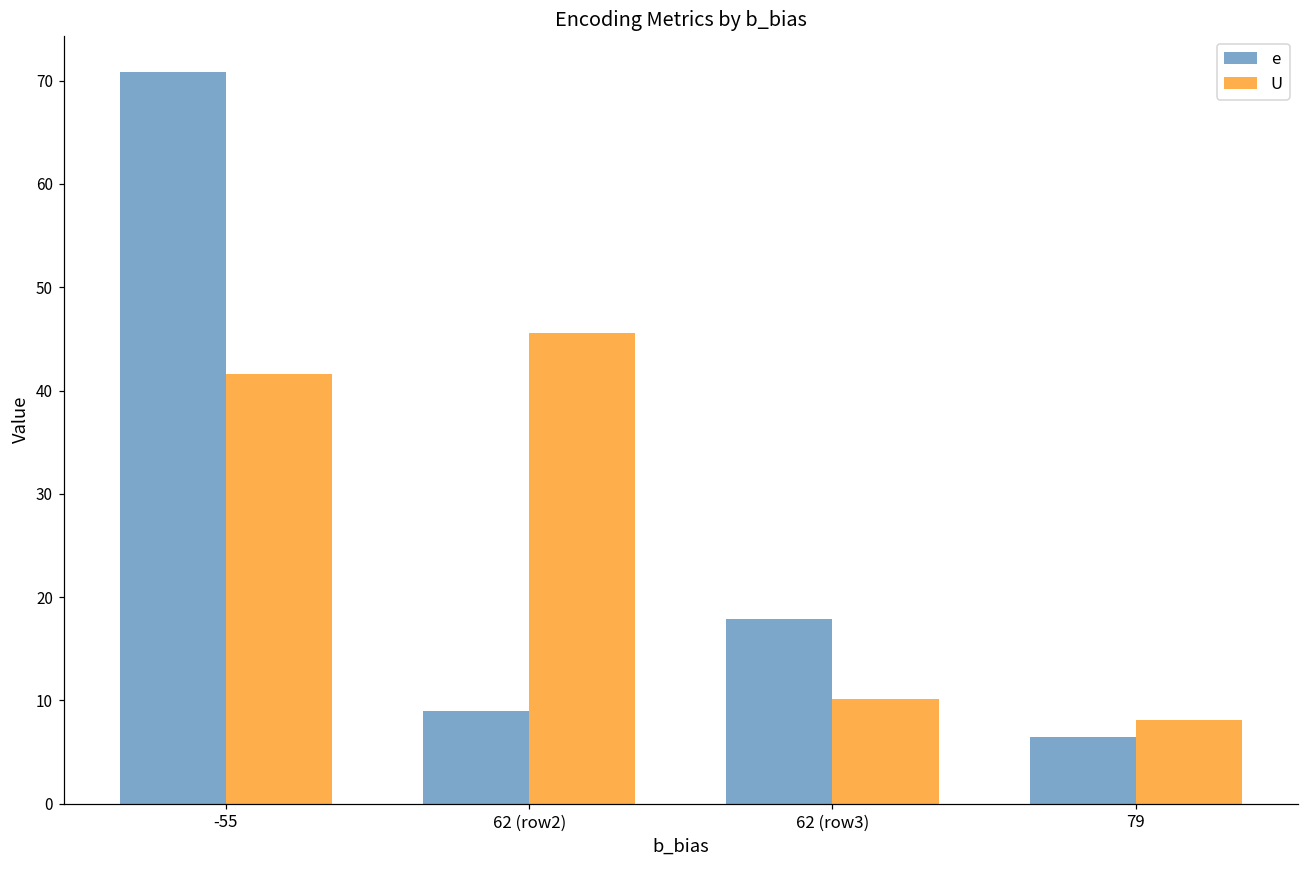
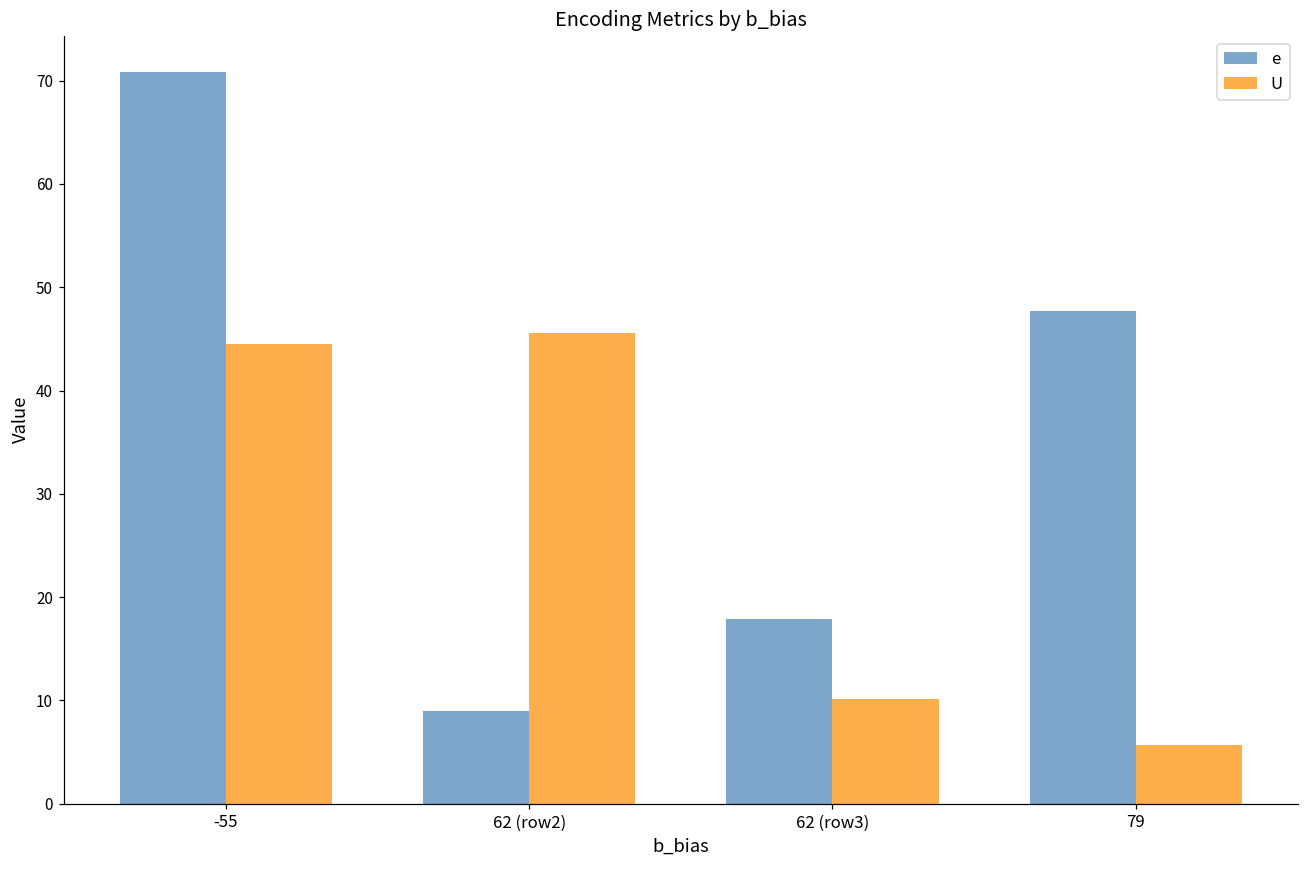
U, -55: 42 -> 45
e, 79: 6 -> 48
U, 79: 8 -> 6
